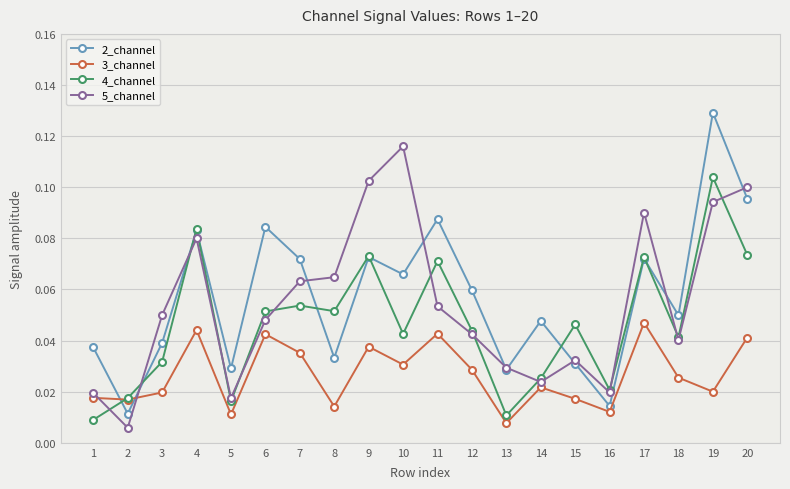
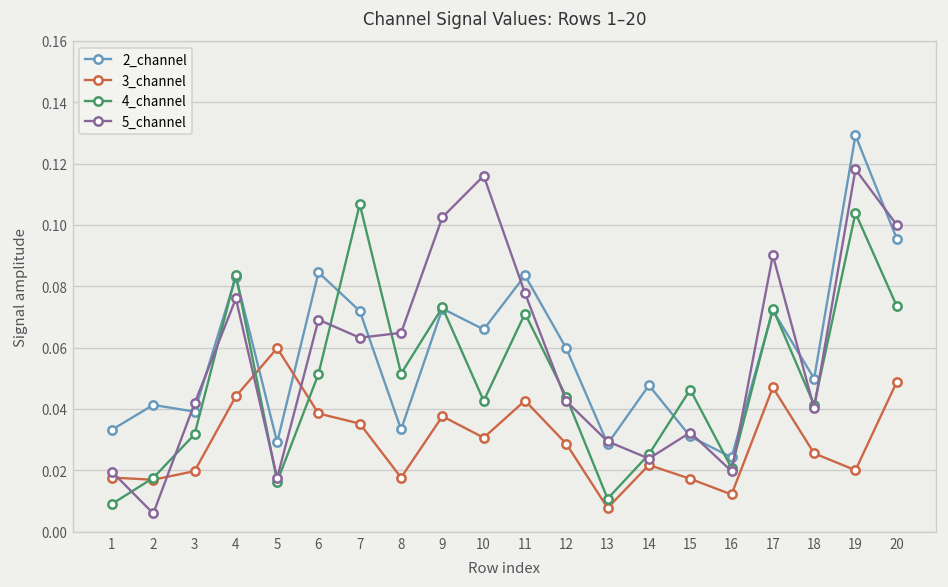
2_channel, 1: 0.037 -> 0.033
2_channel, 2: 0.011 -> 0.041
5_channel, 3: 0.050 -> 0.042
5_channel, 4: 0.080 -> 0.076
3_channel, 5: 0.011 -> 0.060
3_channel, 6: 0.043 -> 0.039
5_channel, 6: 0.048 -> 0.069
4_channel, 7: 0.054 -> 0.107
3_channel, 8: 0.014 -> 0.018
2_channel, 11: 0.088 -> 0.084
5_channel, 11: 0.053 -> 0.078
2_channel, 16: 0.014 -> 0.024
5_channel, 19: 0.094 -> 0.118
3_channel, 20: 0.041 -> 0.049
